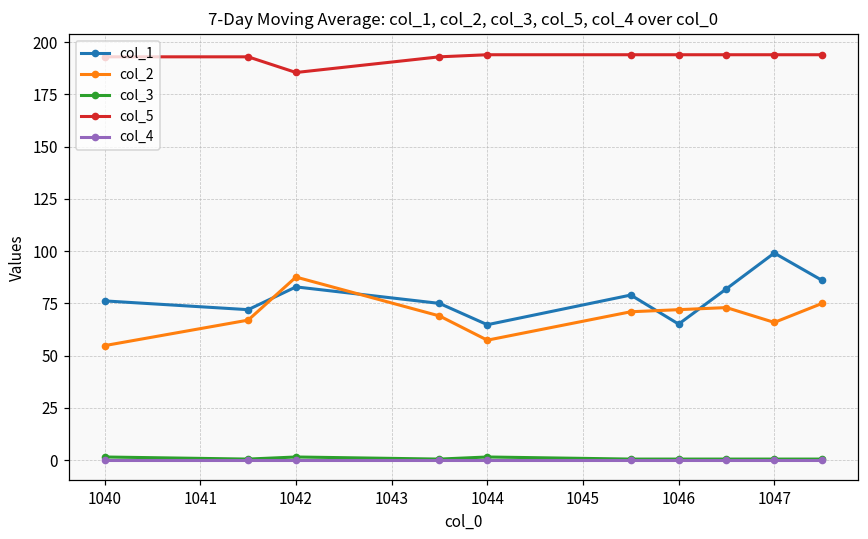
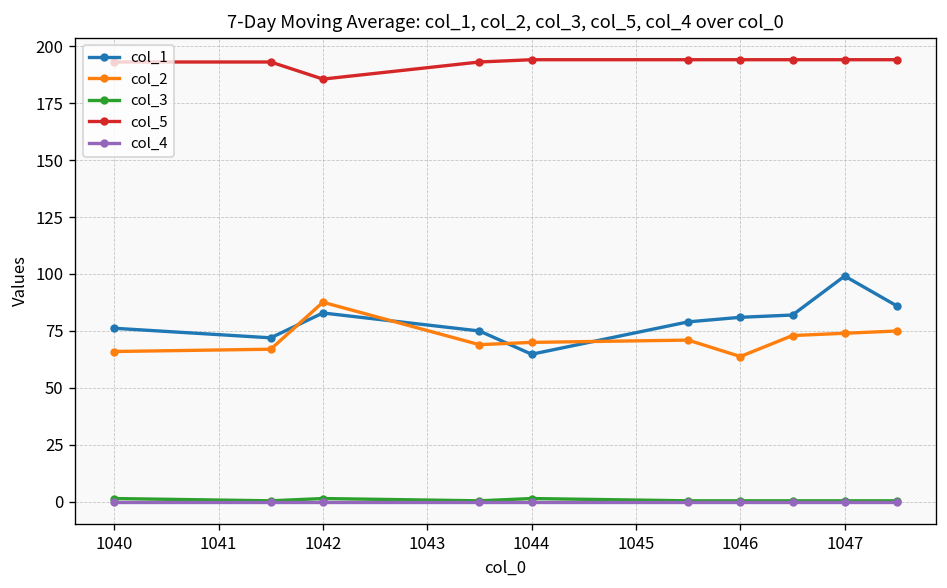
col_2, 1040: 55 -> 66
col_2, 1044: 57 -> 70
col_1, 1046: 65 -> 81
col_2, 1046: 72 -> 64
col_2, 1047: 66 -> 74
